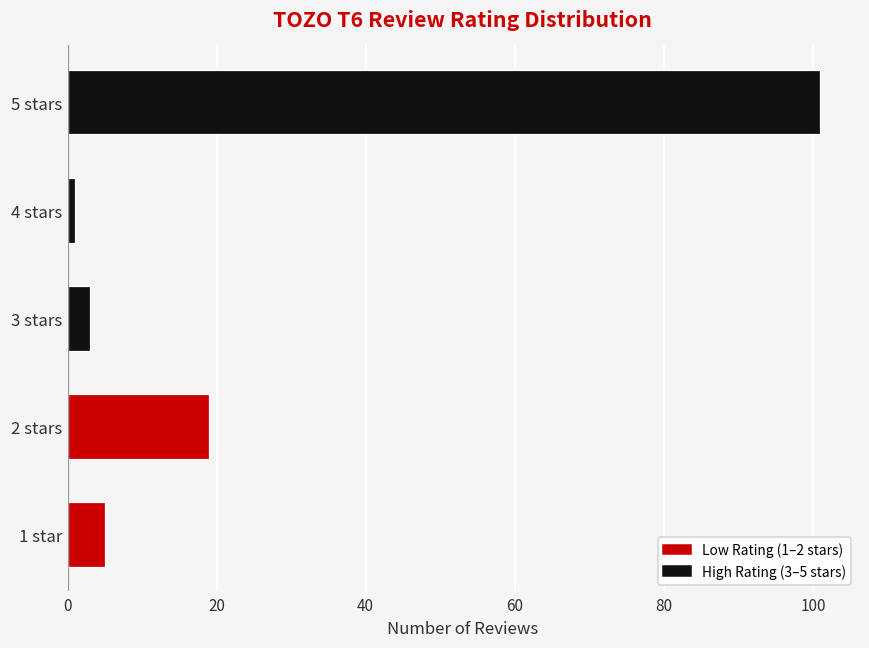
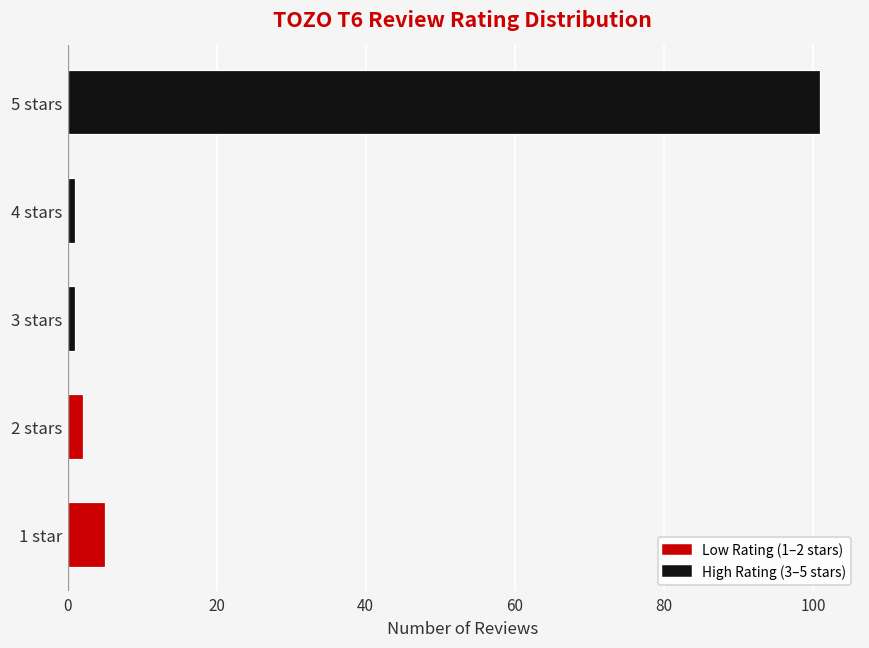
3 stars: 3 -> 1
2 stars: 19 -> 2
